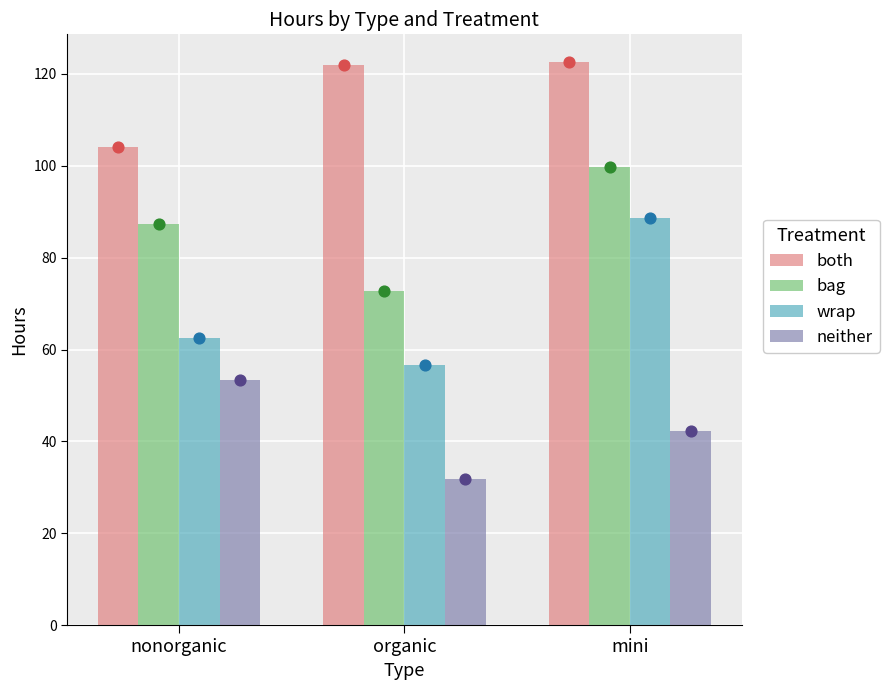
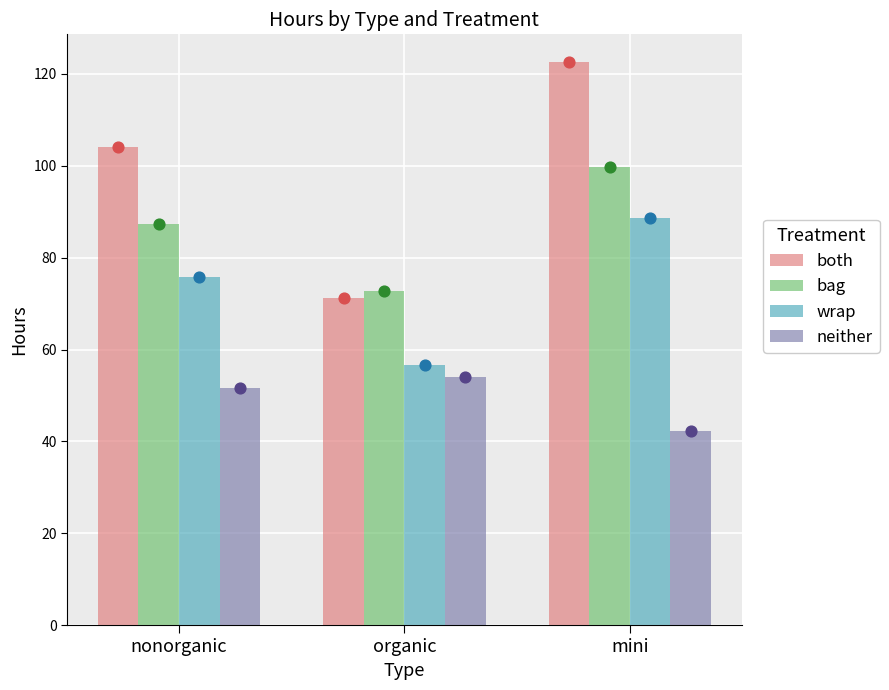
wrap, nonorganic: 62 -> 76
neither, nonorganic: 53 -> 52
both, organic: 122 -> 71
neither, organic: 32 -> 54
